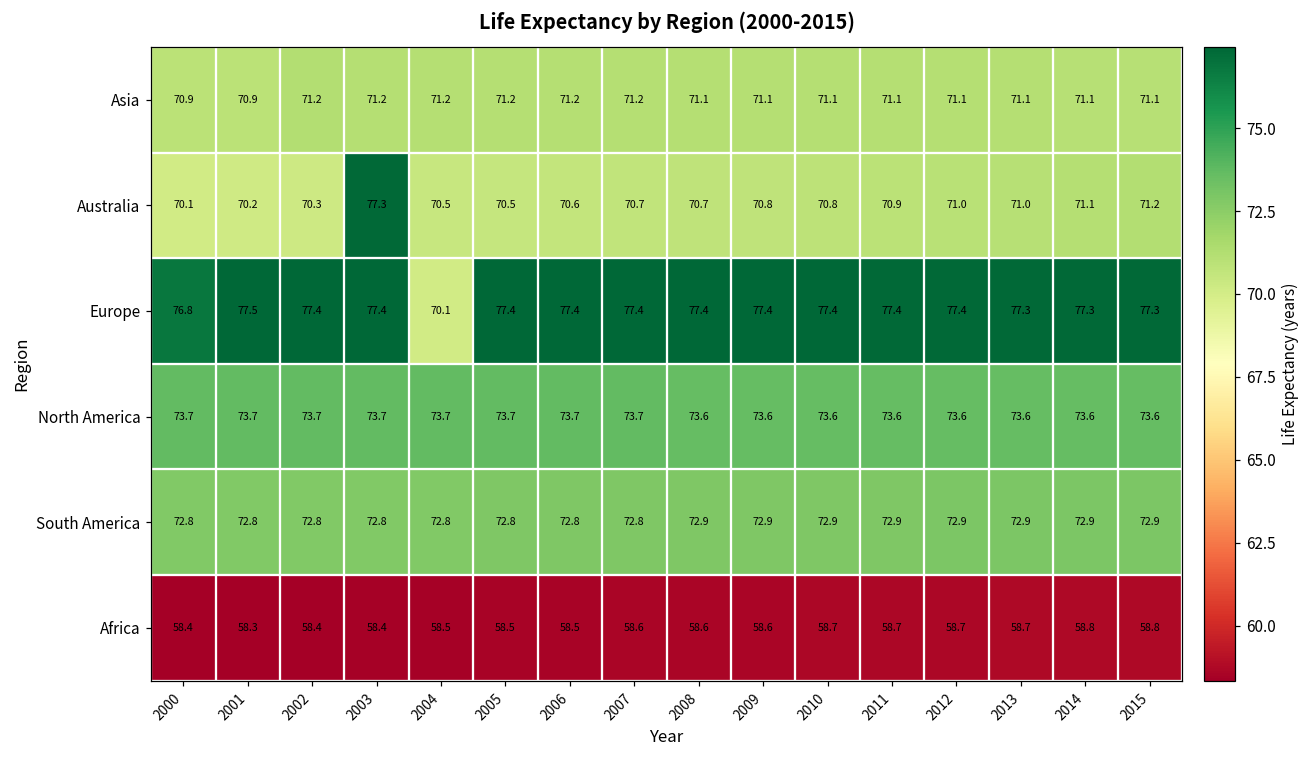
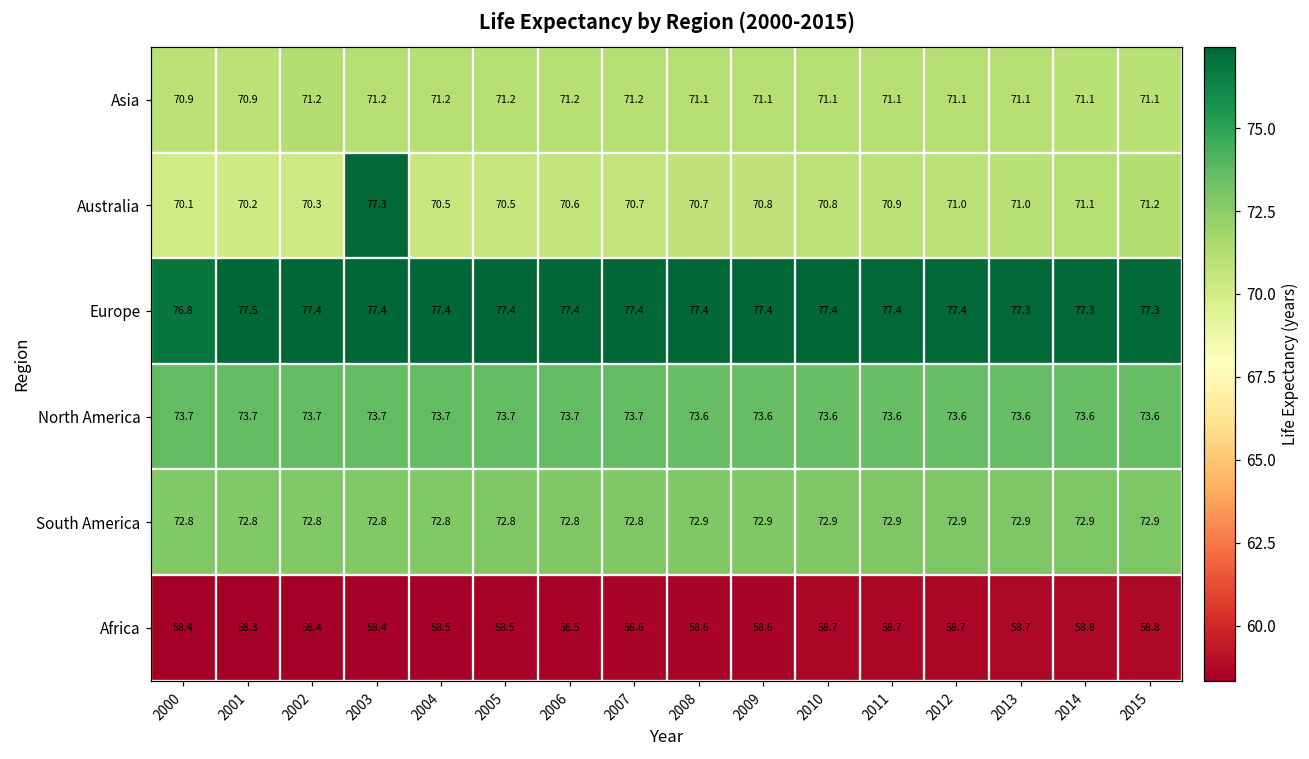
Europe, 2004: 70.1 -> 77.4
